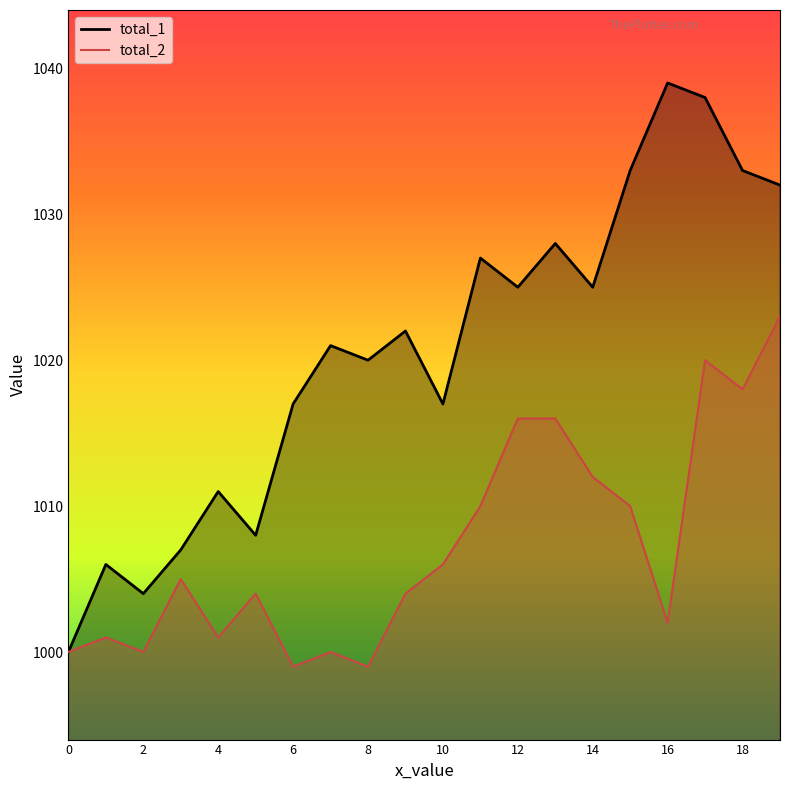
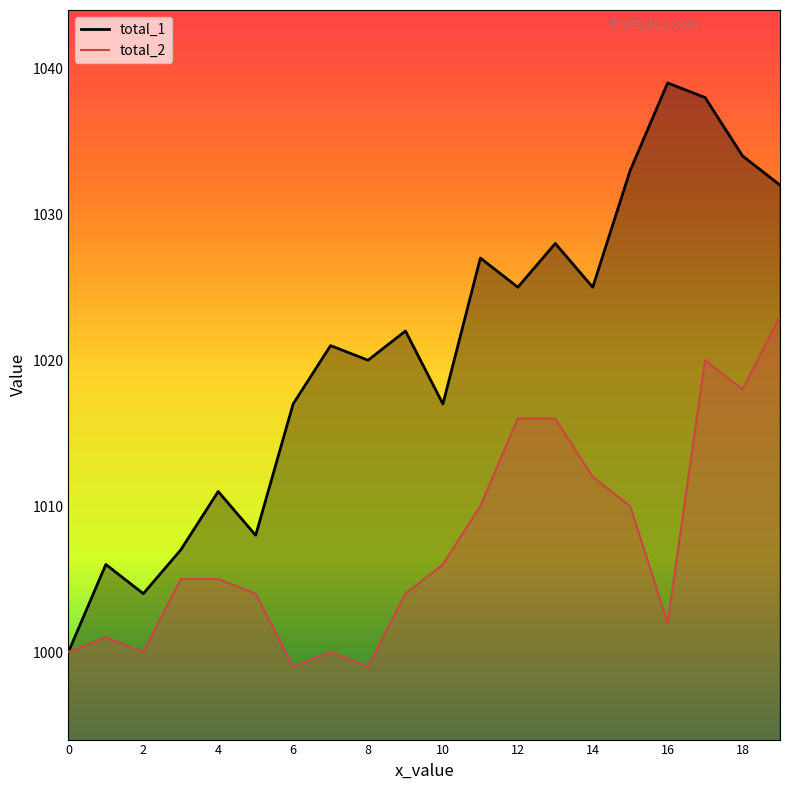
total_2, 4: 1001 -> 1005
total_1, 18: 1033 -> 1034
